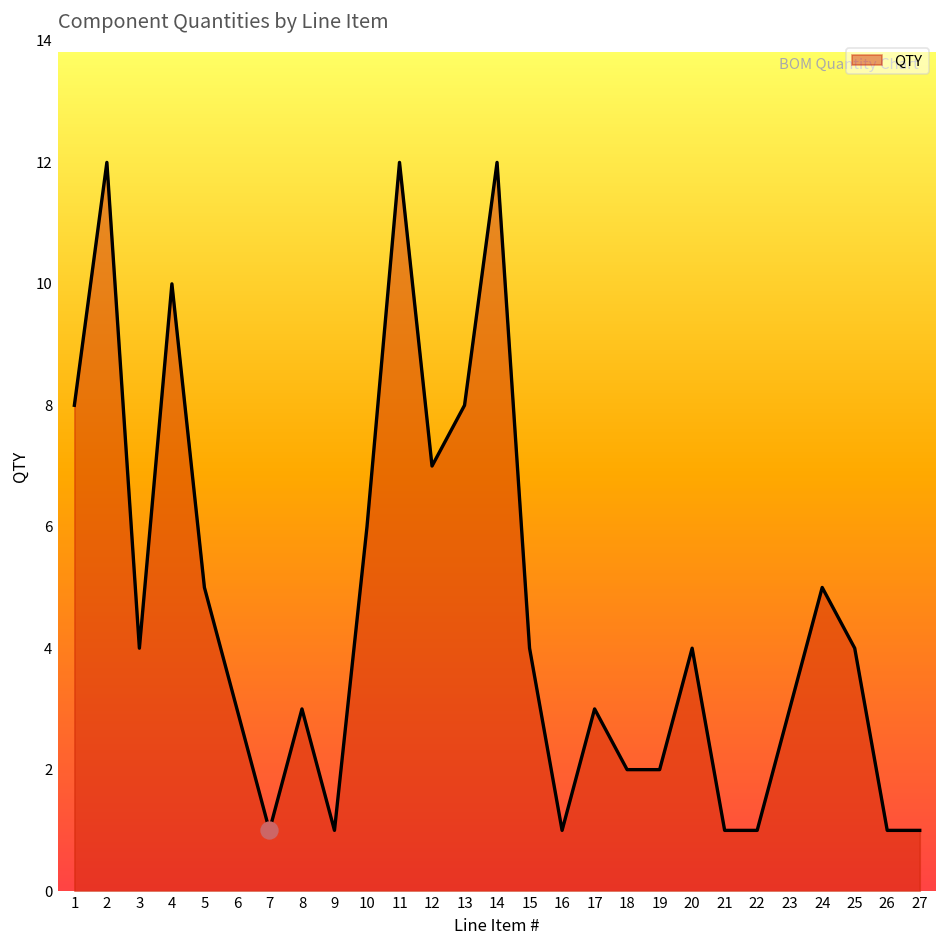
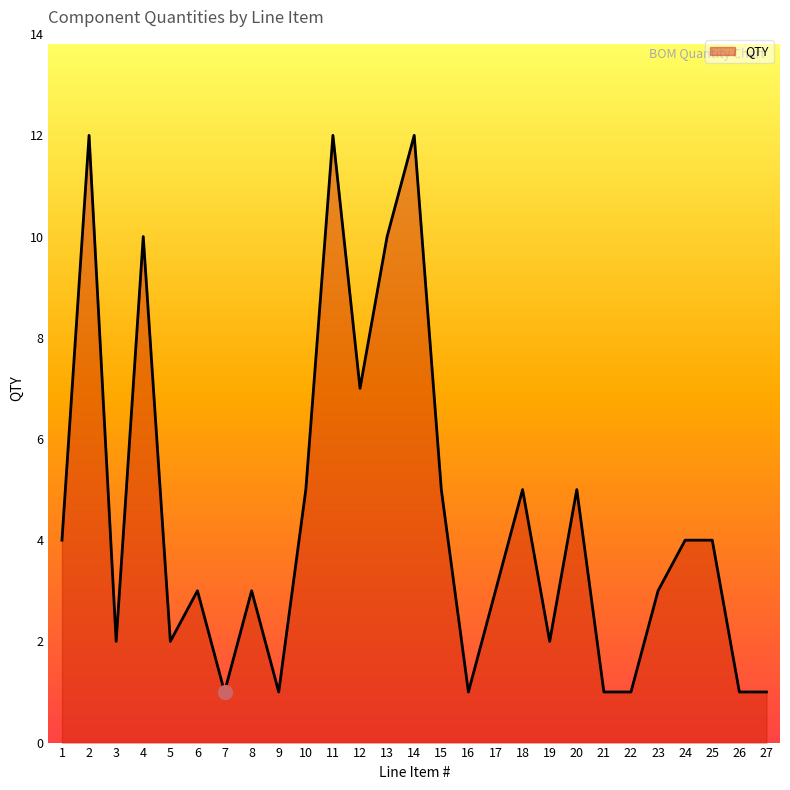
QTY, 1: 8 -> 4
QTY, 3: 4 -> 2
QTY, 5: 5 -> 2
QTY, 10: 6 -> 5
QTY, 13: 8 -> 10
QTY, 15: 4 -> 5
QTY, 18: 2 -> 5
QTY, 20: 4 -> 5
QTY, 24: 5 -> 4
